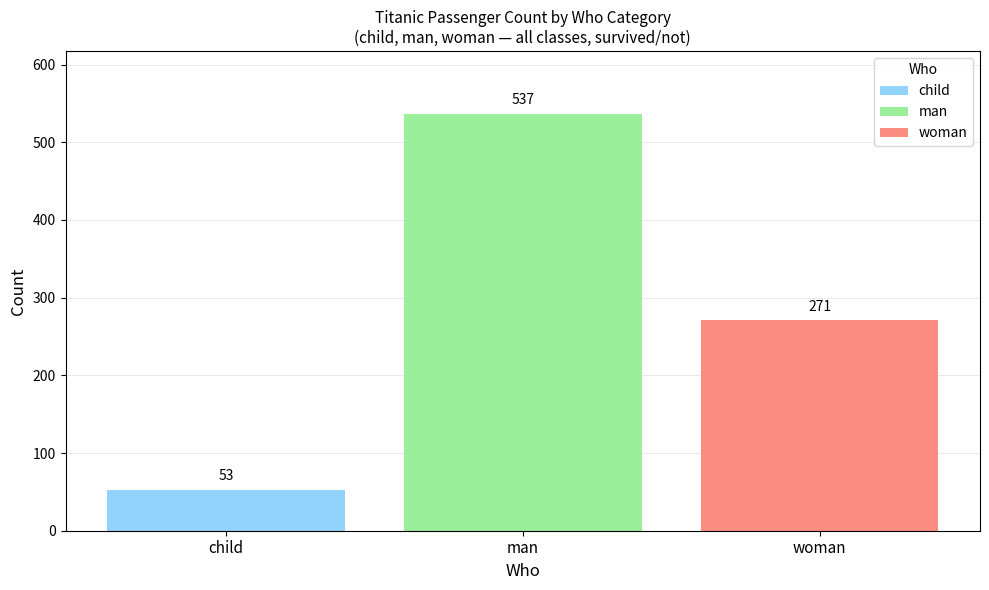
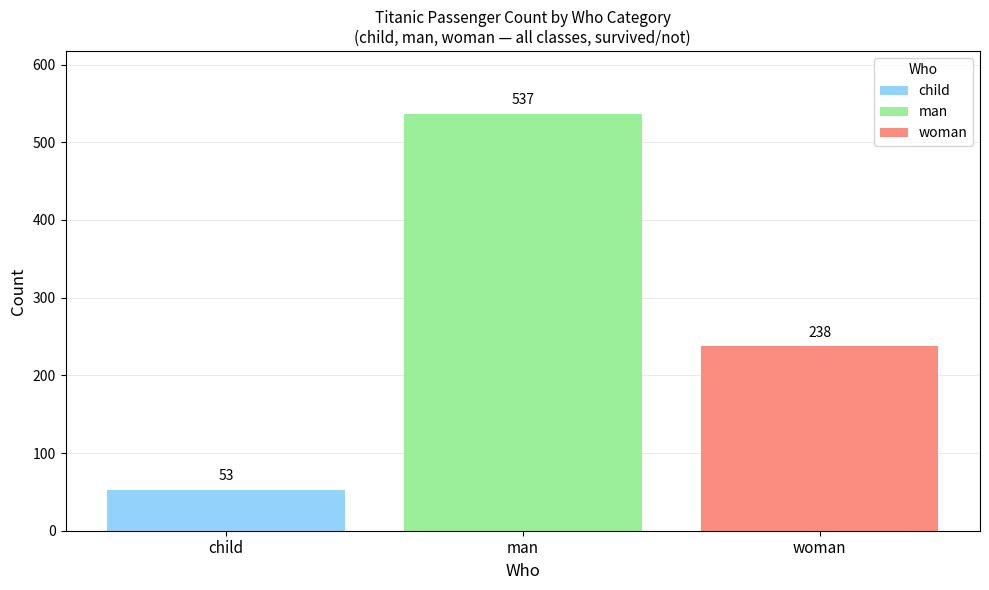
woman: 271 -> 238
